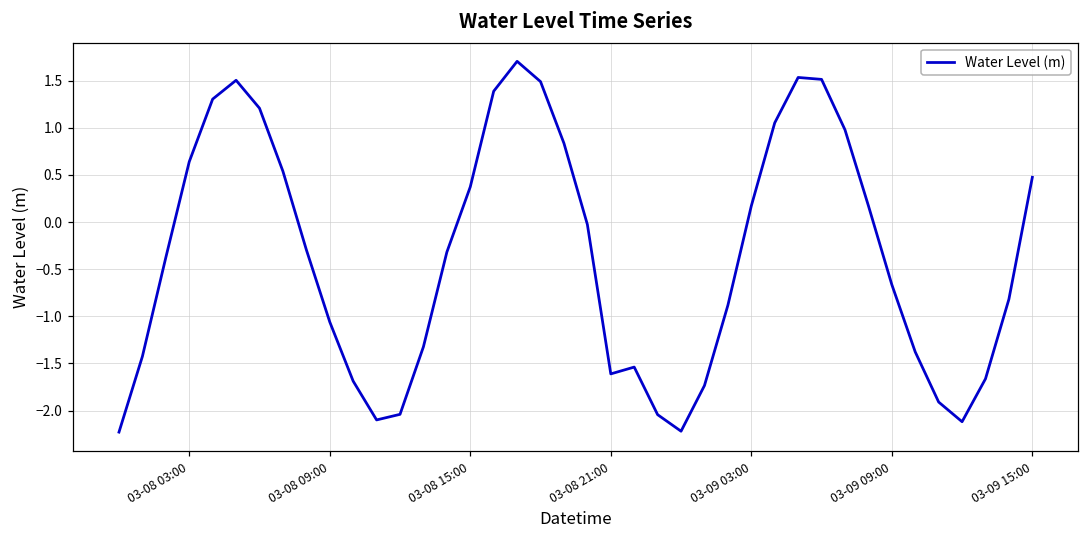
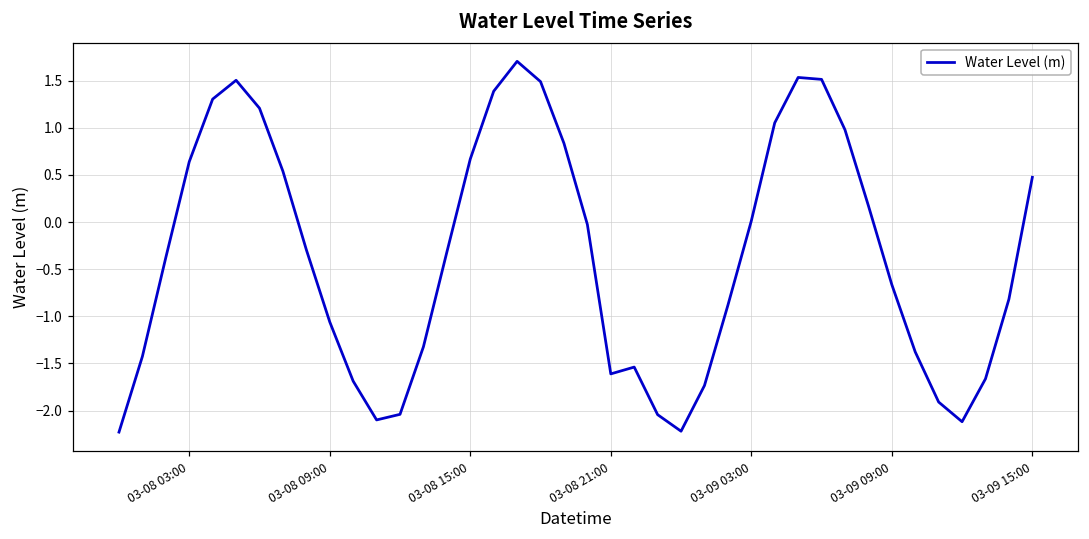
03-08 15:00: 0.4 -> 0.7
03-09 03:00: 0.2 -> 0.0
